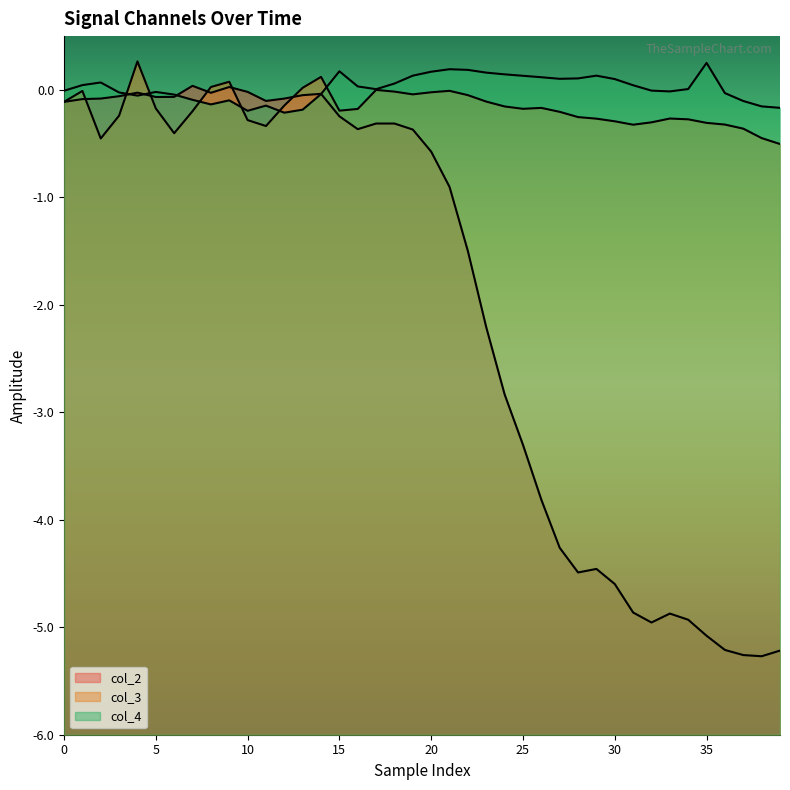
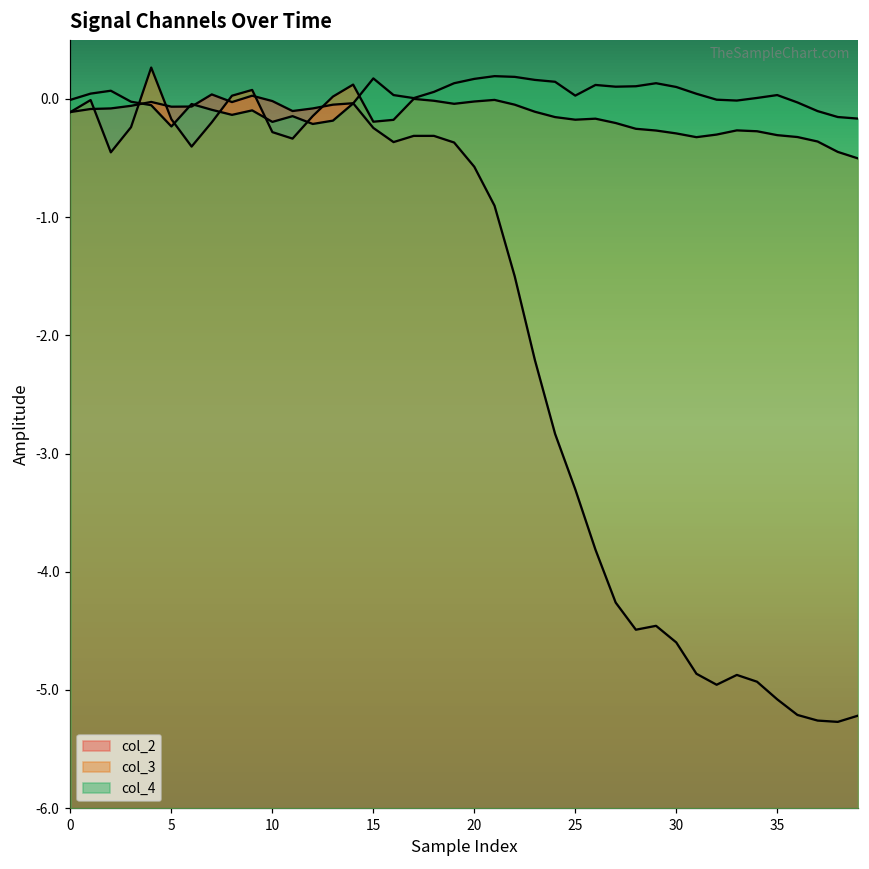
col_4, 5: -0.02 -> -0.23
col_4, 25: 0.13 -> 0.03
col_4, 35: 0.25 -> 0.03
